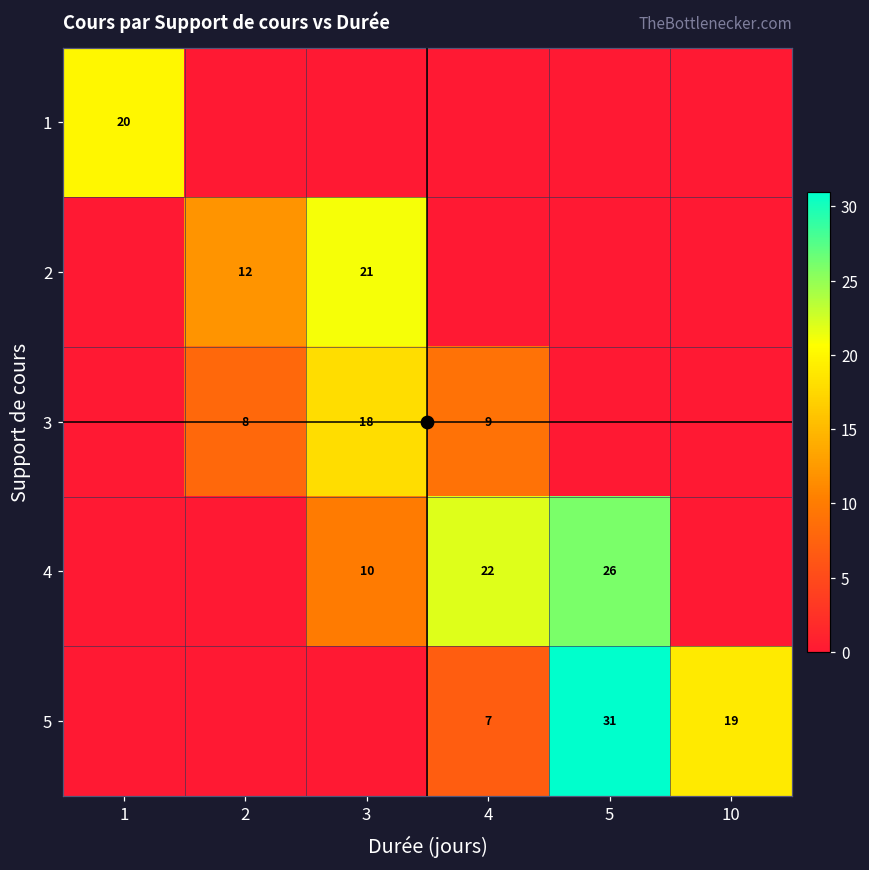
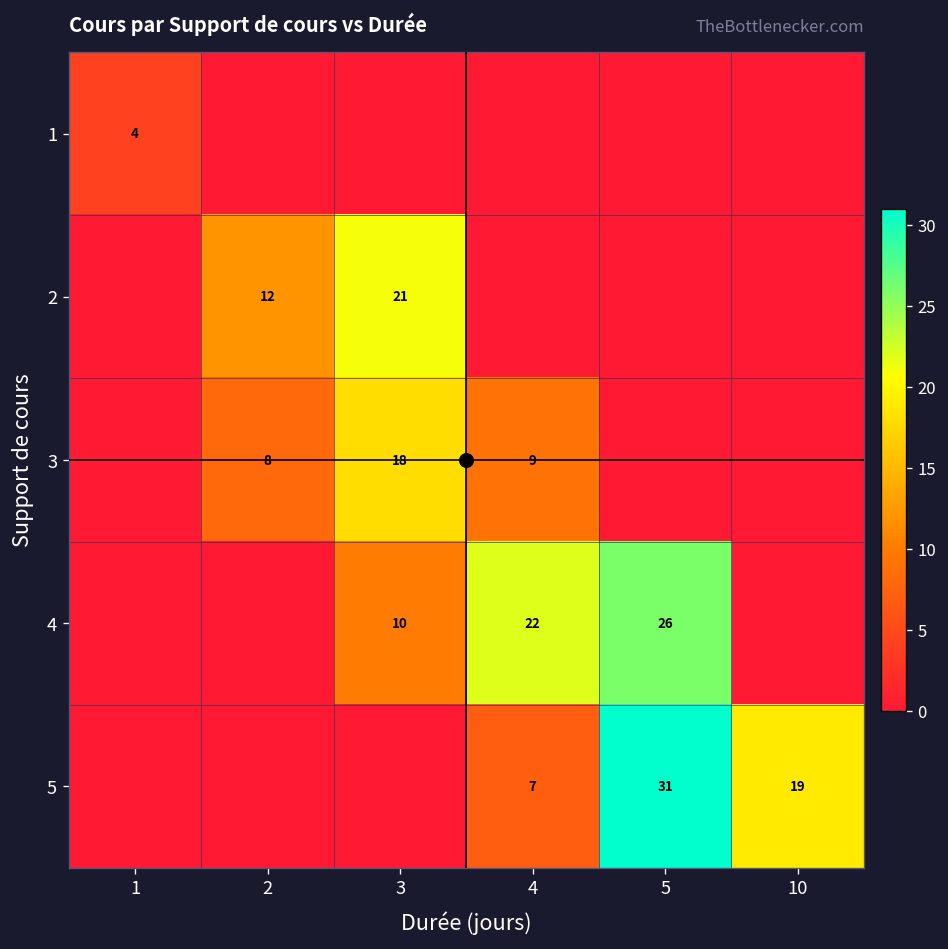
1, 1: 20 -> 4
